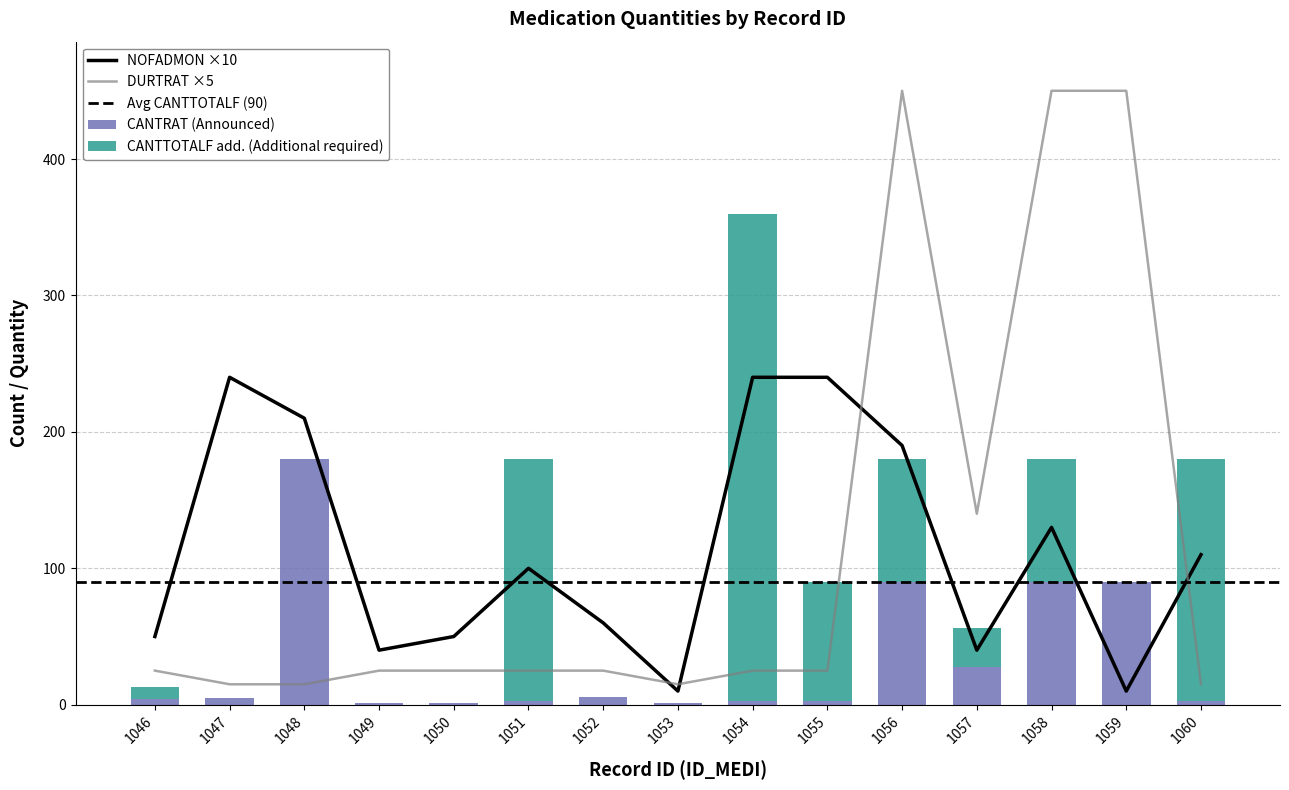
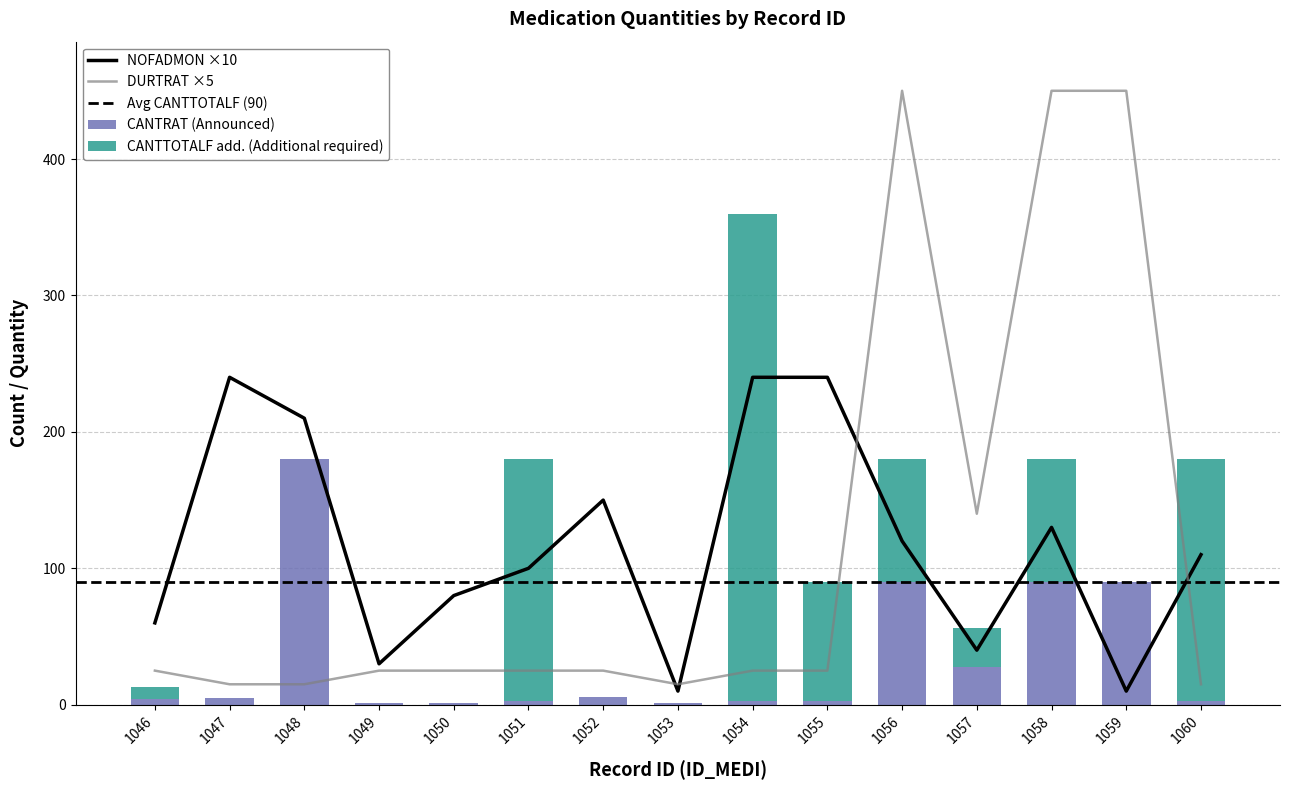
NOFADMON ×10, 1046: 50 -> 60
NOFADMON ×10, 1049: 40 -> 30
NOFADMON ×10, 1050: 50 -> 80
NOFADMON ×10, 1052: 60 -> 150
NOFADMON ×10, 1056: 190 -> 120
